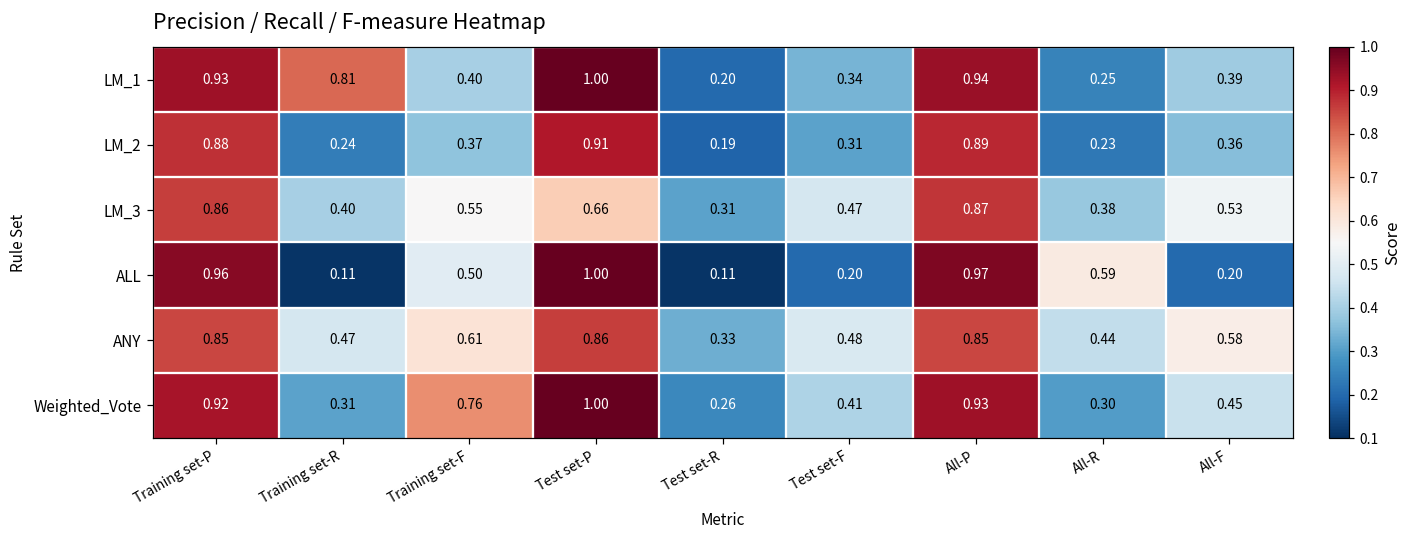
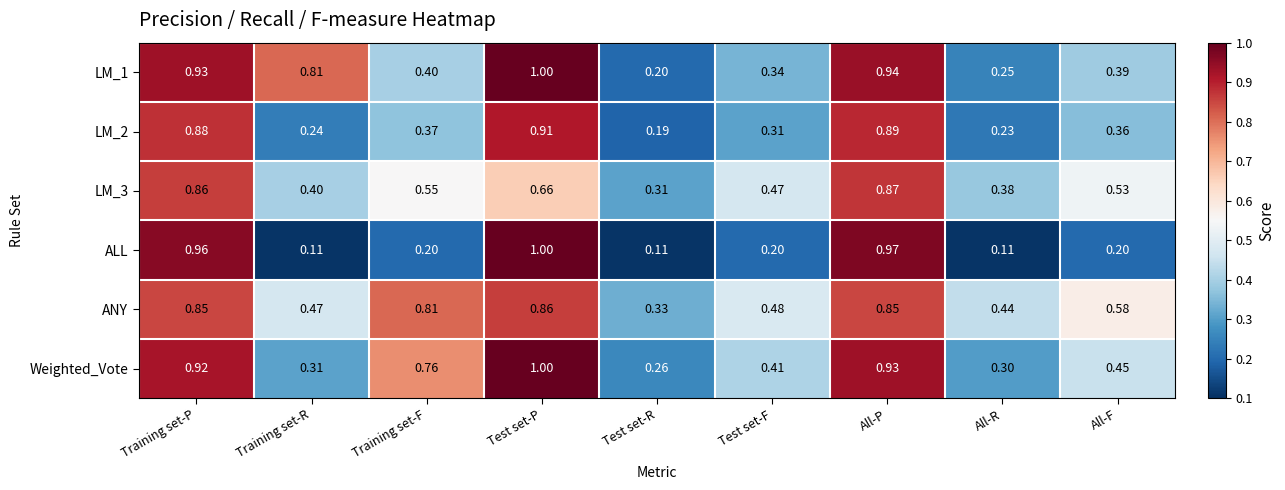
ALL, Training set-F: 0.50 -> 0.20
ALL, All-R: 0.59 -> 0.11
ANY, Training set-F: 0.61 -> 0.81
